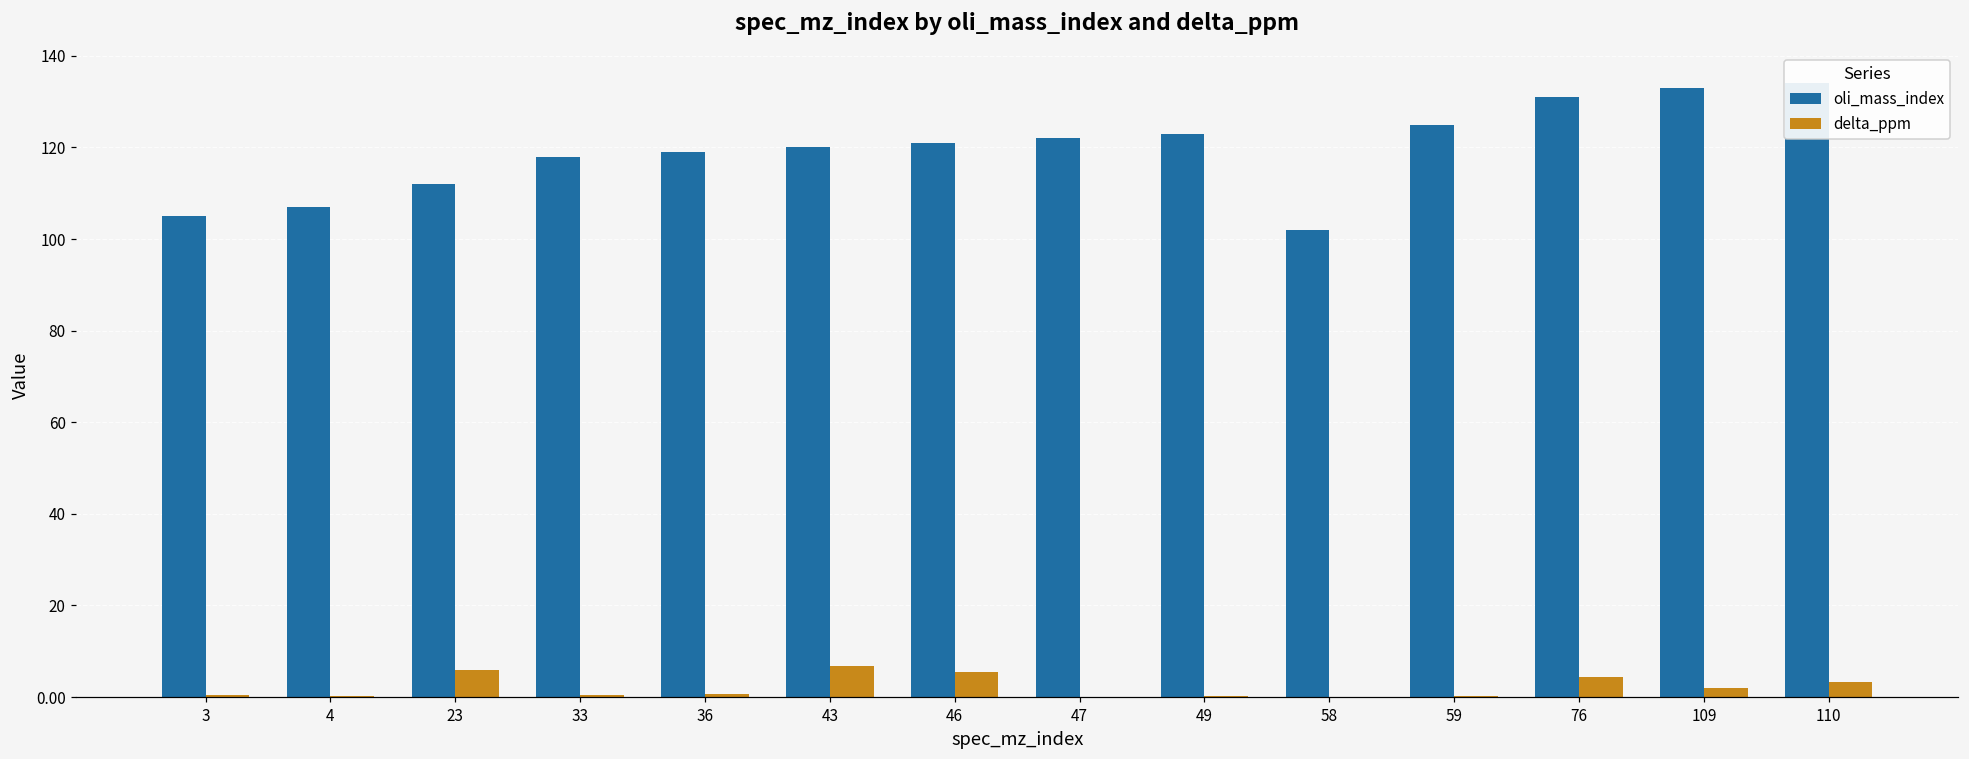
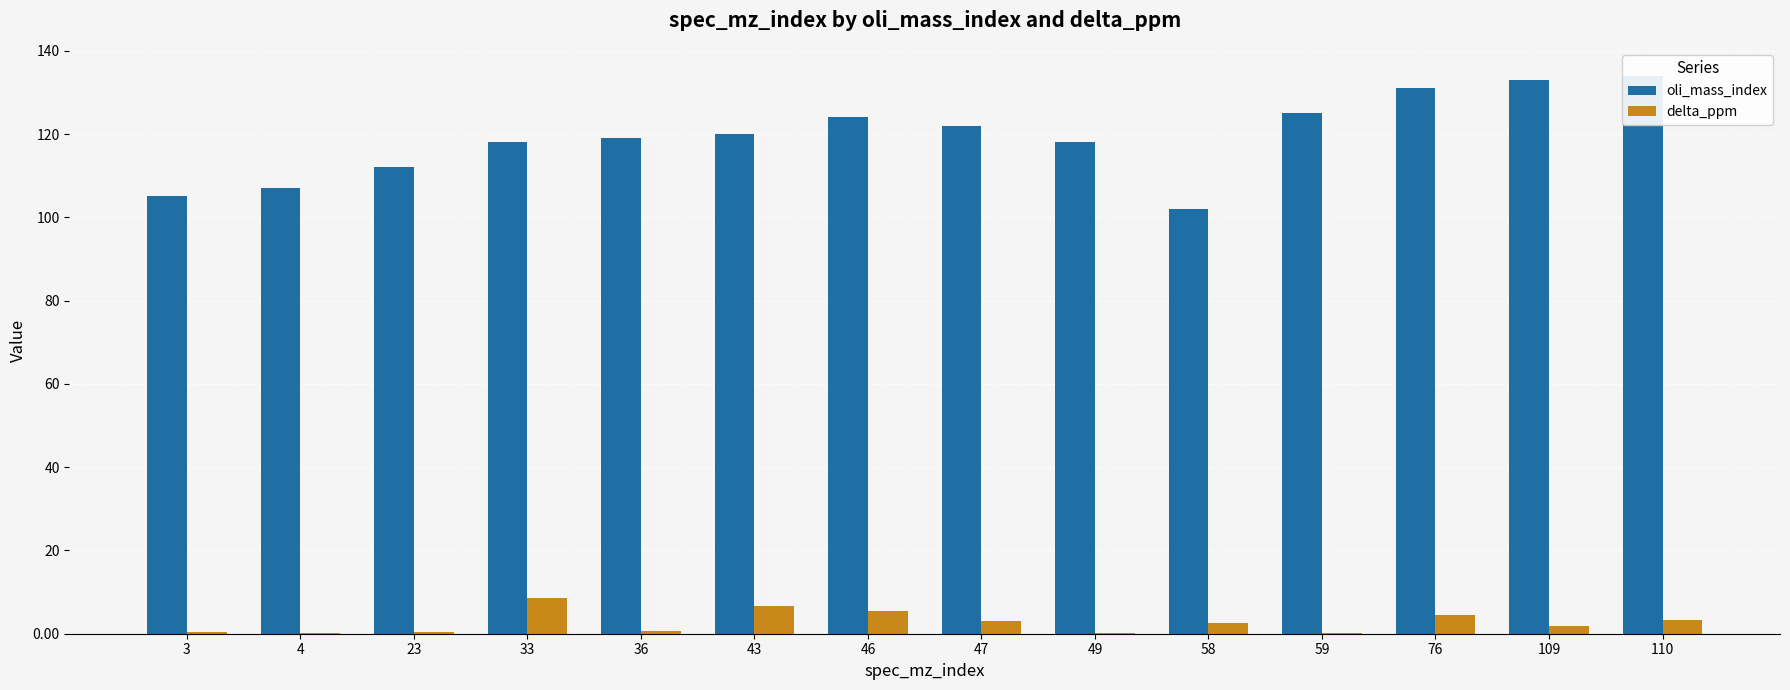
delta_ppm, 23: 6 -> 0
delta_ppm, 33: 0 -> 8
oli_mass_index, 46: 121 -> 124
delta_ppm, 47: 0 -> 3
oli_mass_index, 49: 123 -> 118
delta_ppm, 58: 0 -> 3
